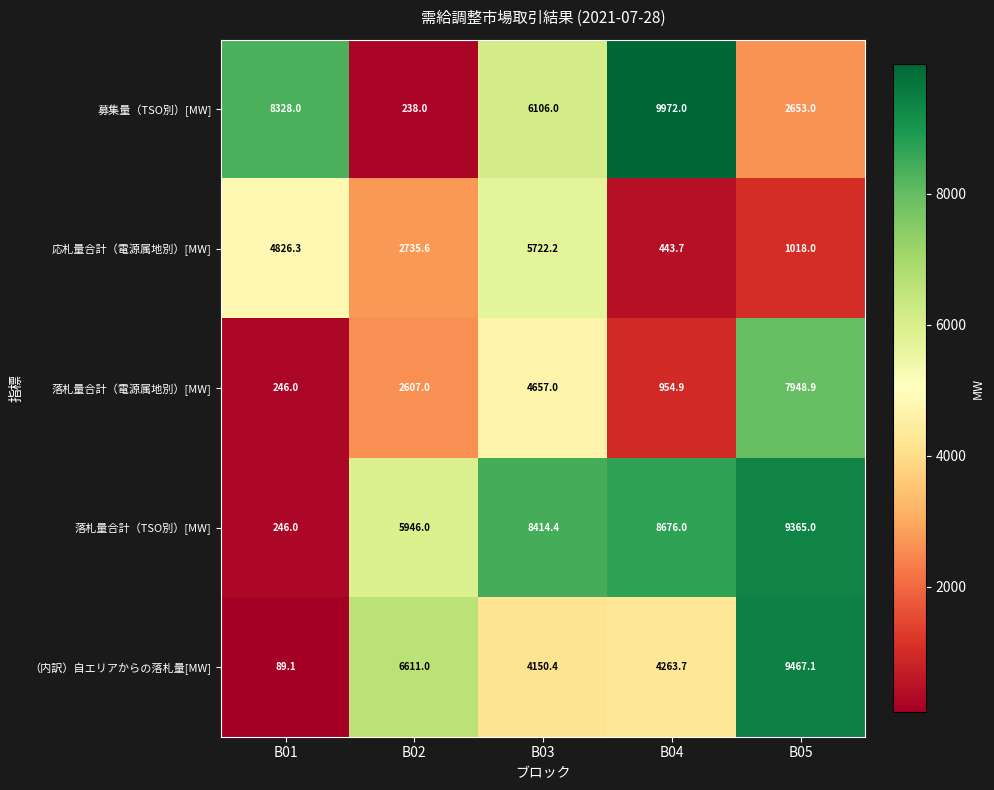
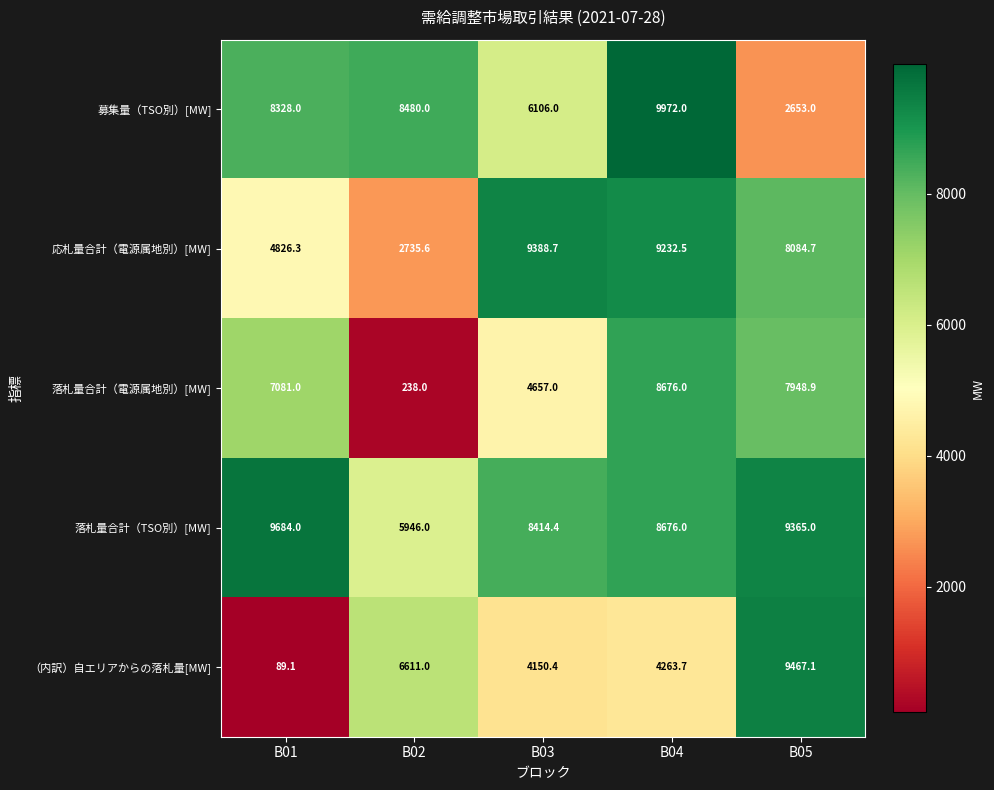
募集量（TSO別）[MW], B02: 238.0 -> 8480.0
応札量合計（電源属地別）[MW], B03: 5722.2 -> 9388.7
応札量合計（電源属地別）[MW], B04: 443.7 -> 9232.5
応札量合計（電源属地別）[MW], B05: 1018.0 -> 8084.7
落札量合計（電源属地別）[MW], B01: 246.0 -> 7081.0
落札量合計（電源属地別）[MW], B02: 2607.0 -> 238.0
落札量合計（電源属地別）[MW], B04: 954.9 -> 8676.0
落札量合計（TSO別）[MW], B01: 246.0 -> 9684.0
